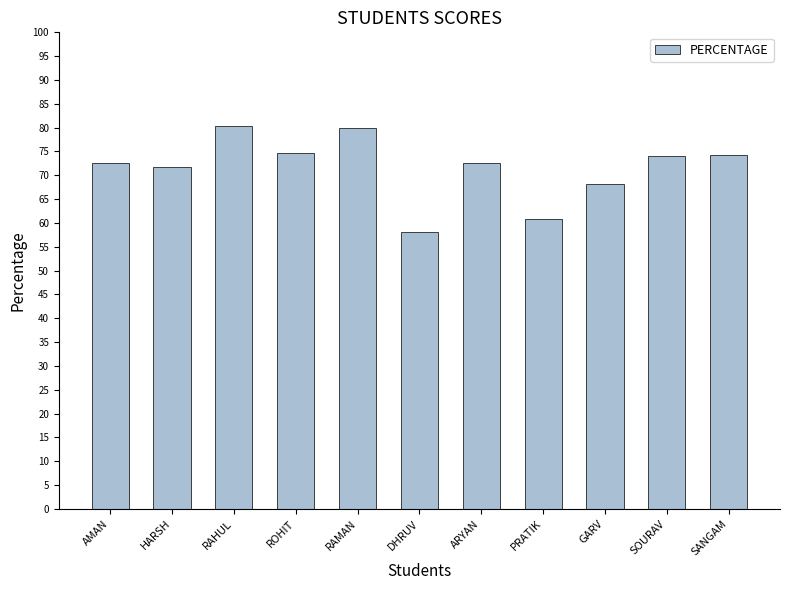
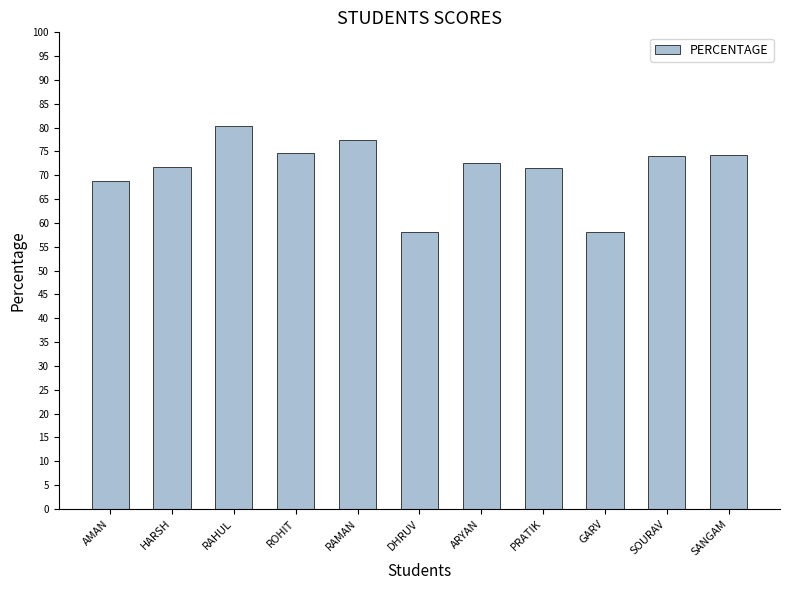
AMAN: 73 -> 69
RAMAN: 80 -> 78
PRATIK: 61 -> 71
GARV: 68 -> 58
